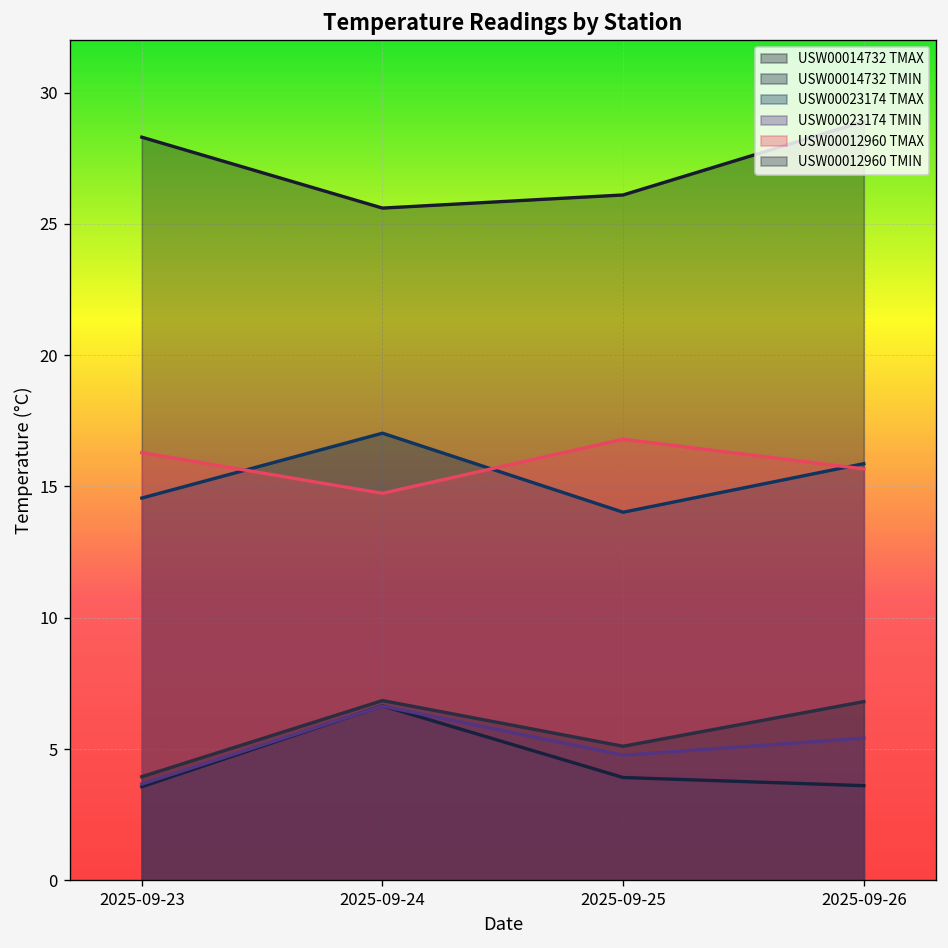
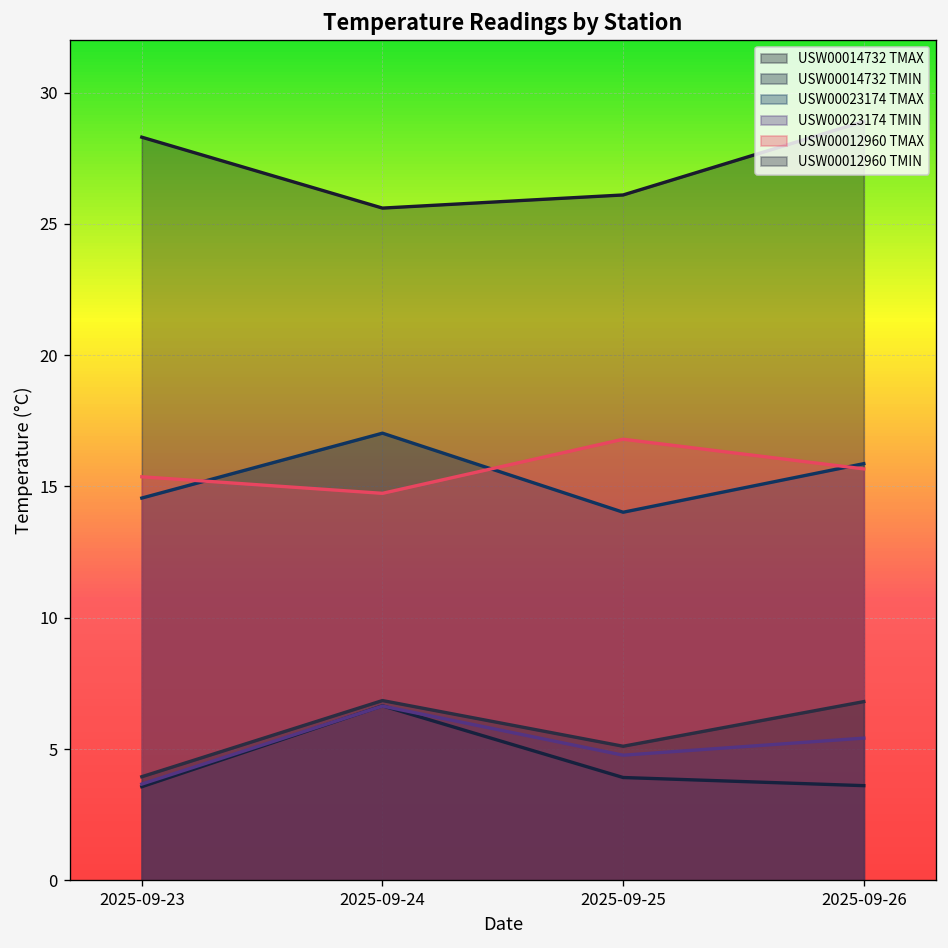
USW00012960 TMAX, 2025-09-23: 16.3 -> 15.4
